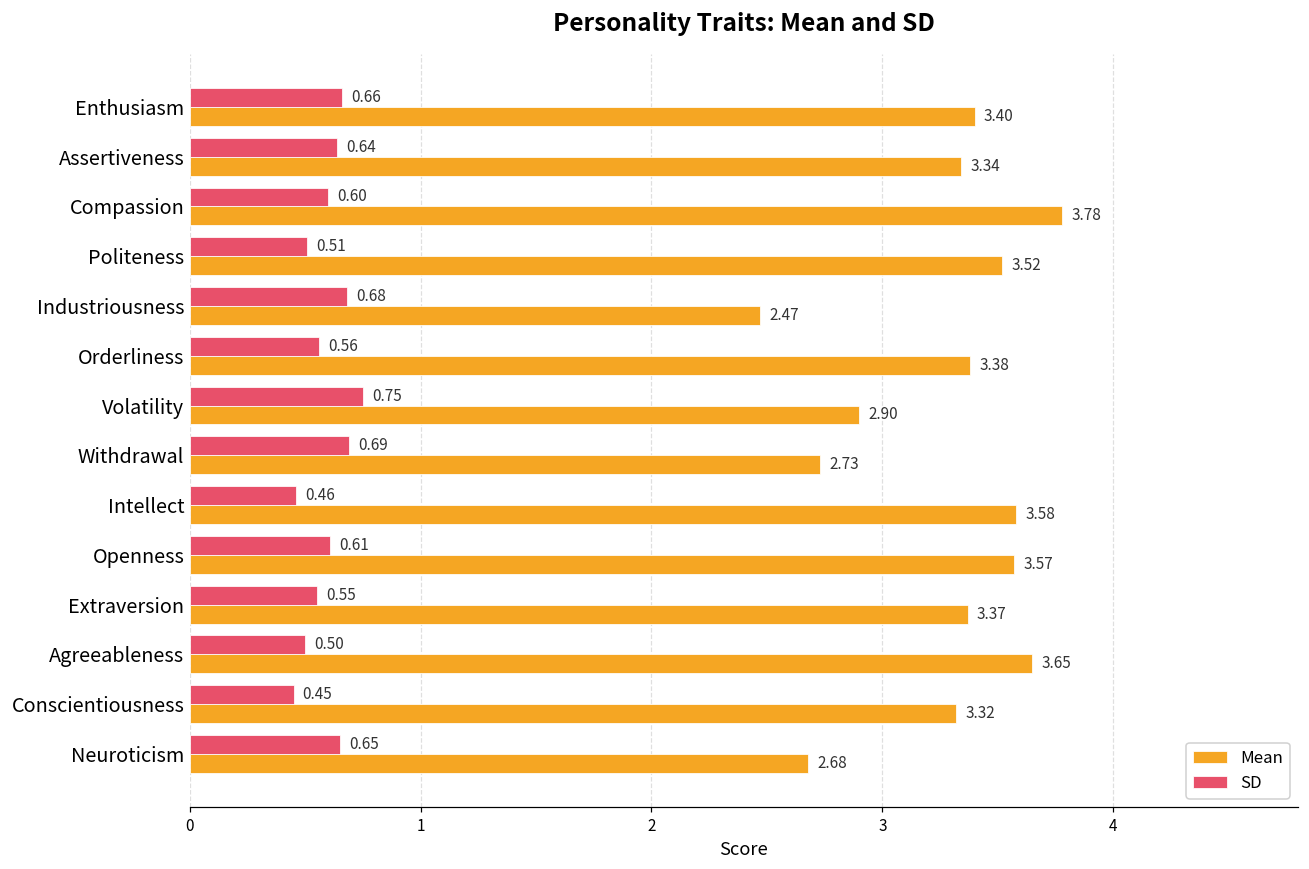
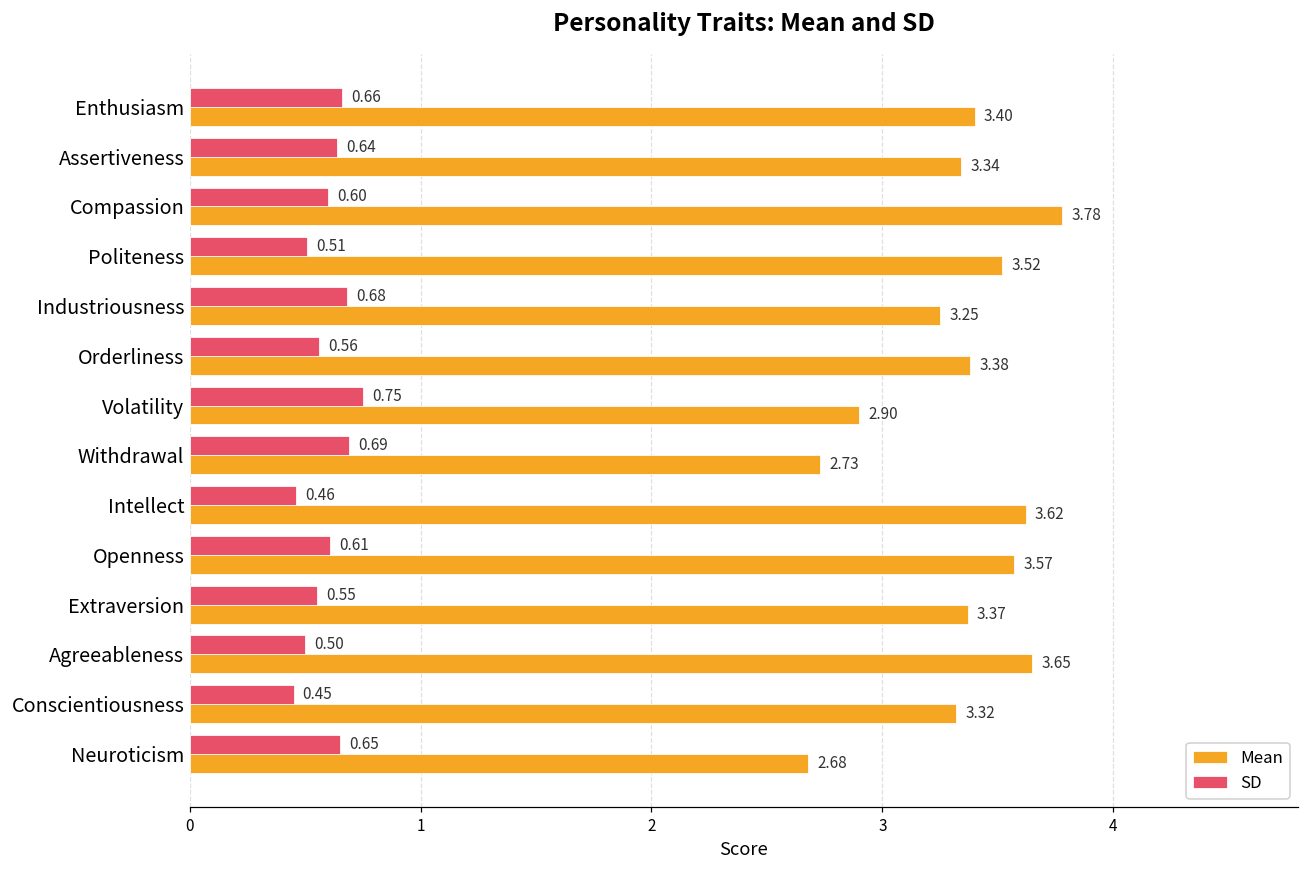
Mean, Industriousness: 2.47 -> 3.25
Mean, Intellect: 3.58 -> 3.62
